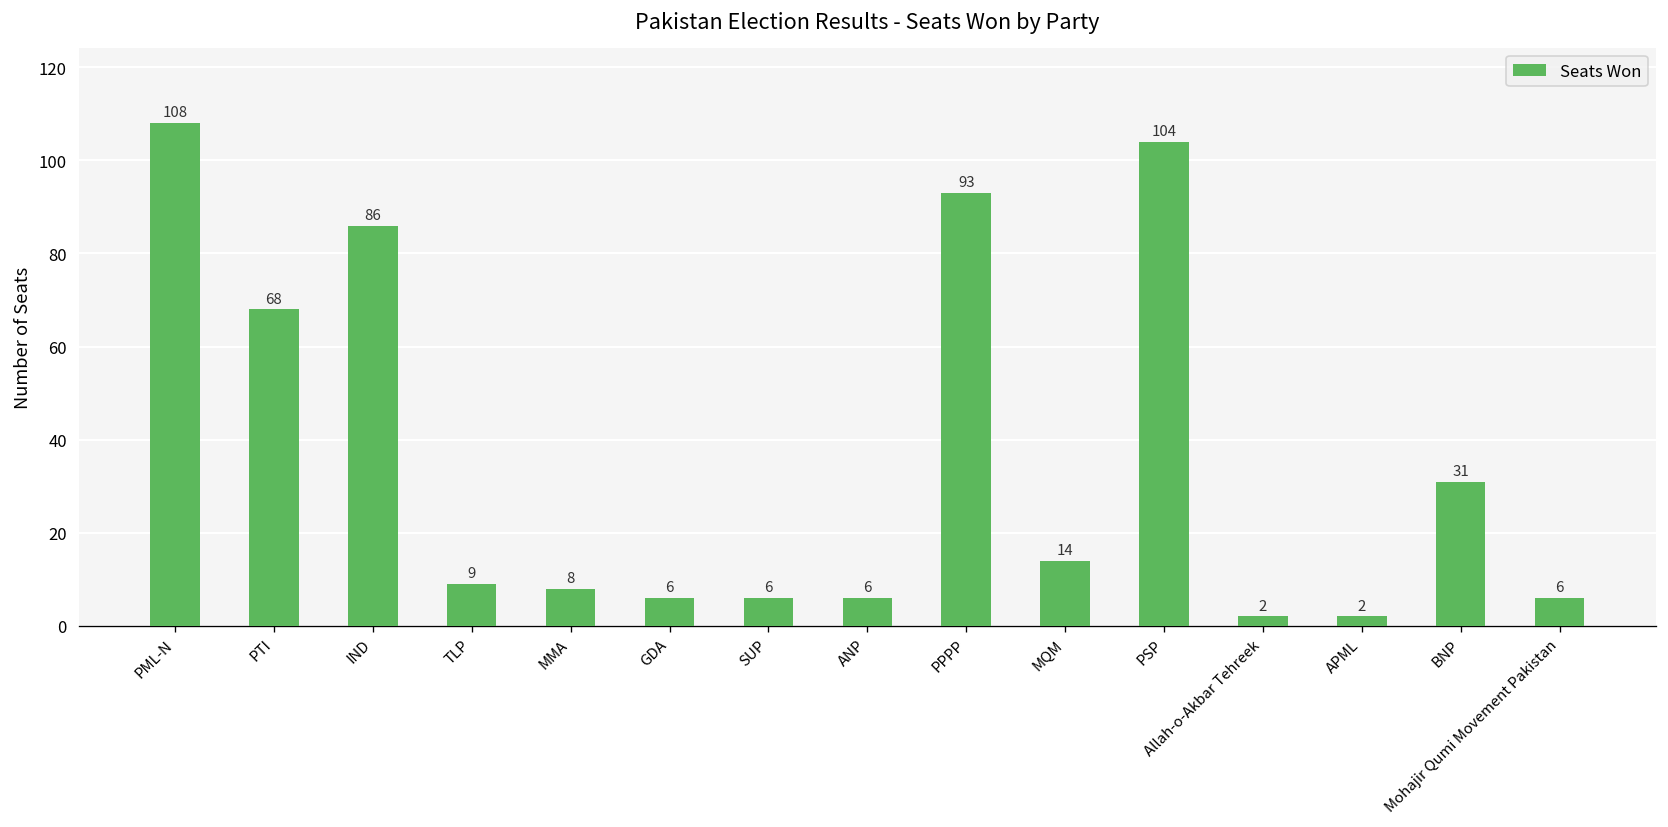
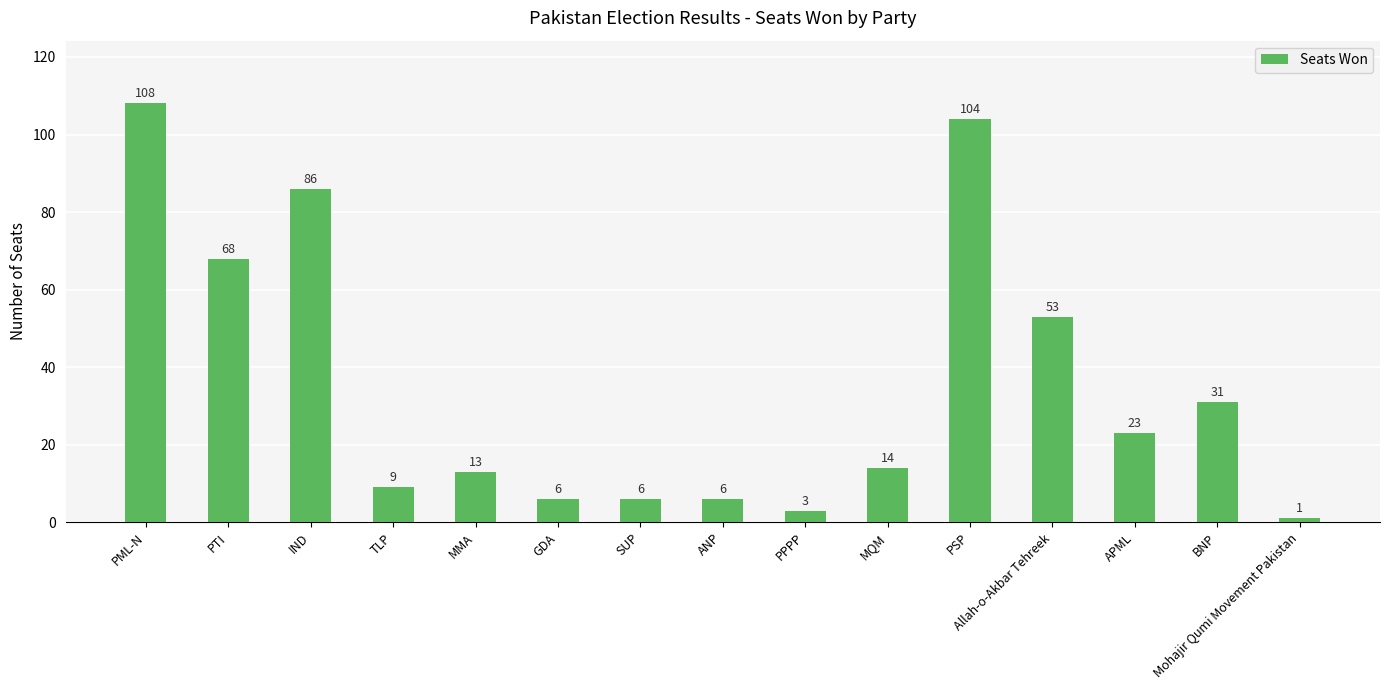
MMA: 8 -> 13
PPPP: 93 -> 3
Allah-o-Akbar Tehreek: 2 -> 53
APML: 2 -> 23
Mohajir Qumi Movement Pakistan: 6 -> 1
